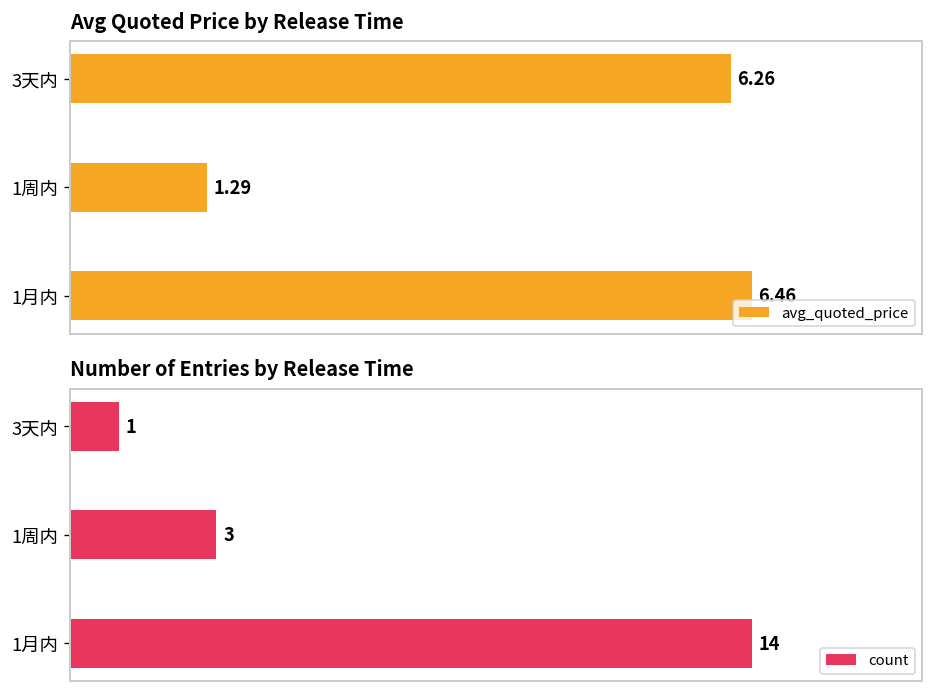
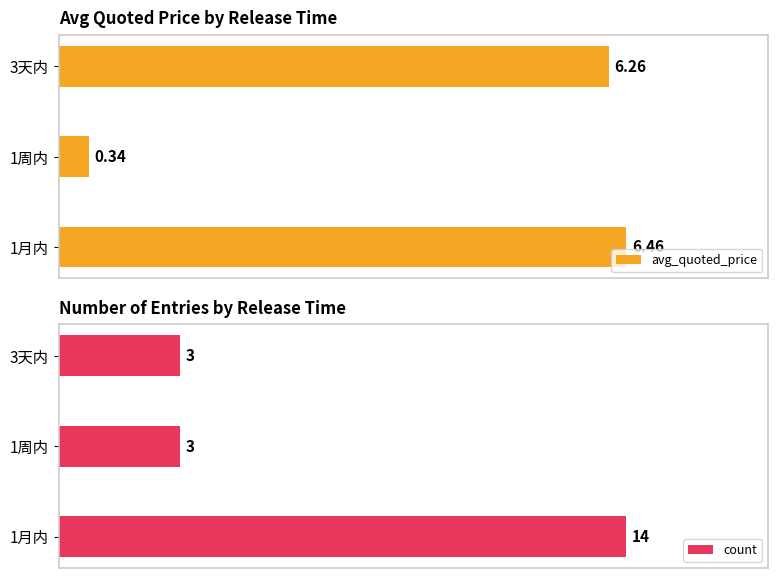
Avg Quoted Price by Release Time, 1周内: 1.29 -> 0.34
Number of Entries by Release Time, 3天内: 1 -> 3
